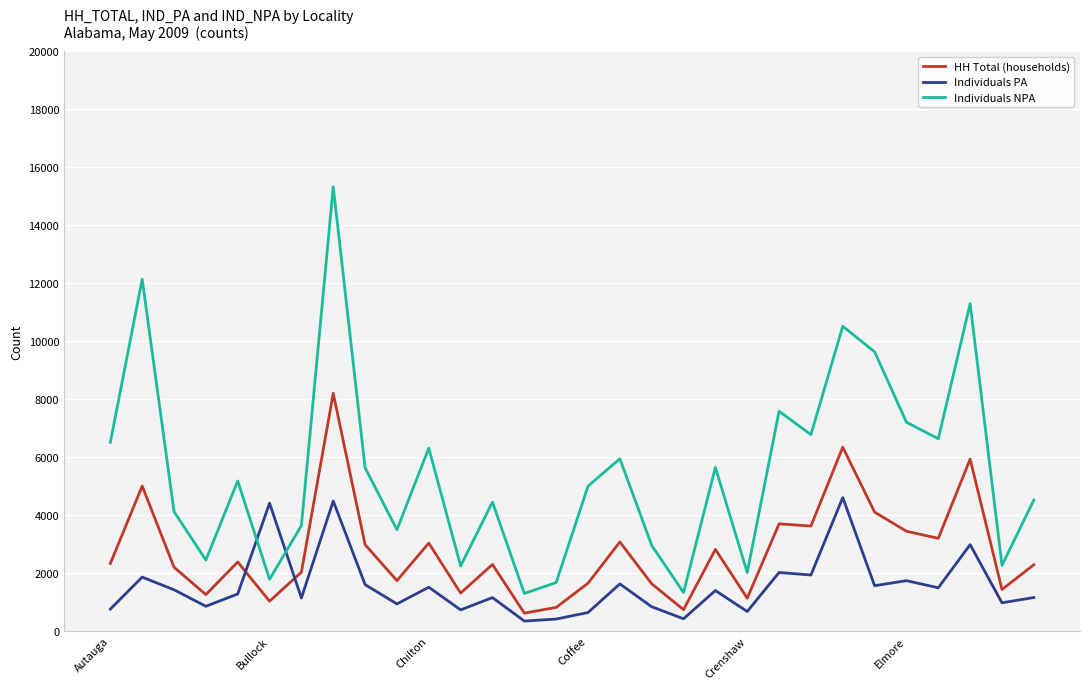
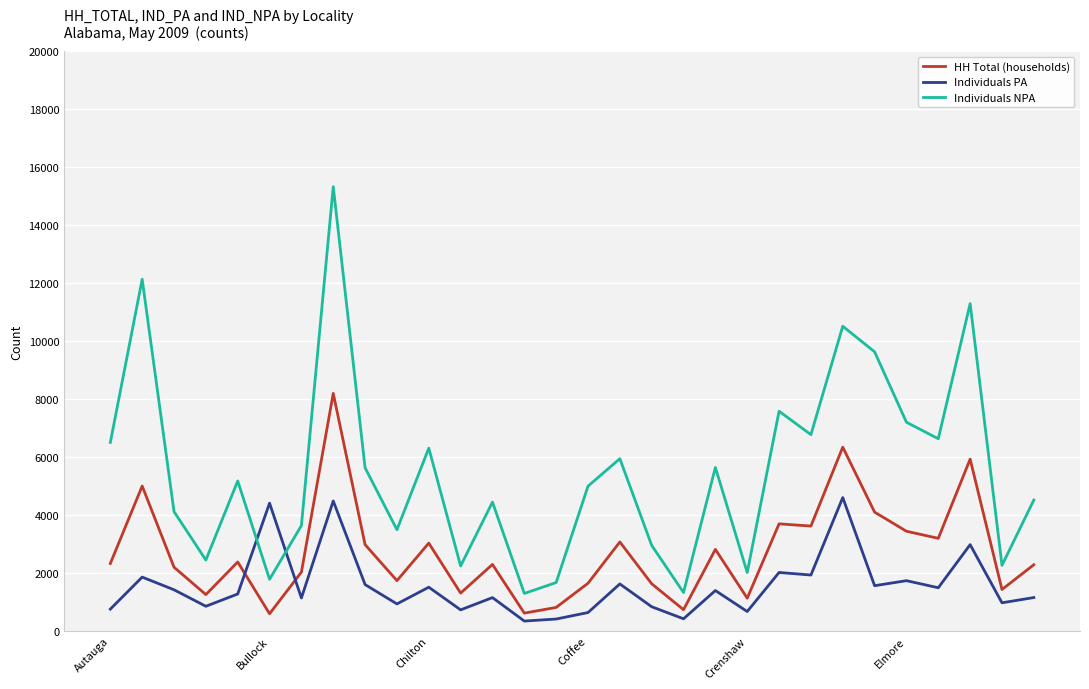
HH Total (households), Bullock: 1000 -> 600
